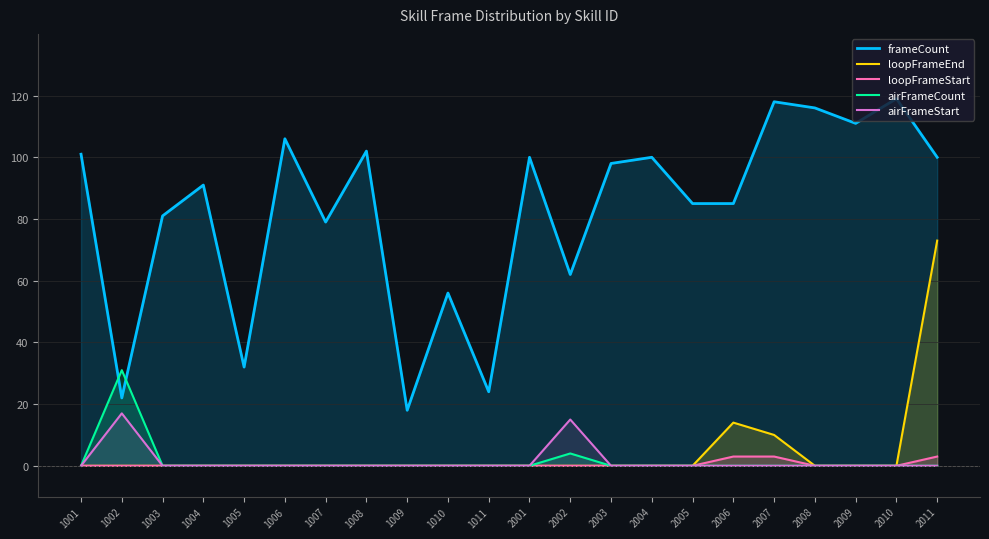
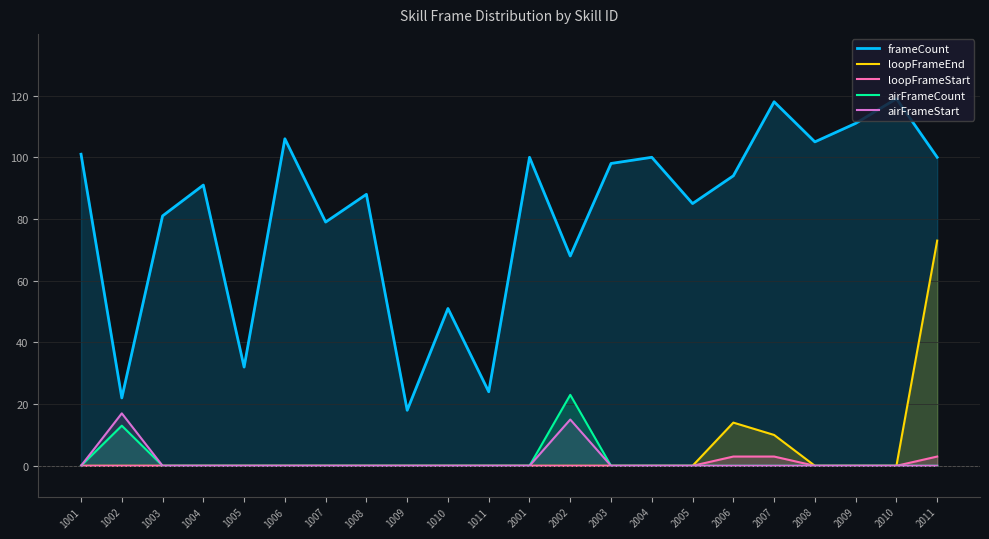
airFrameCount, 1002: 31 -> 13
frameCount, 1008: 102 -> 88
frameCount, 1010: 56 -> 51
frameCount, 2002: 62 -> 68
airFrameCount, 2002: 4 -> 23
frameCount, 2006: 85 -> 94
frameCount, 2008: 116 -> 105
